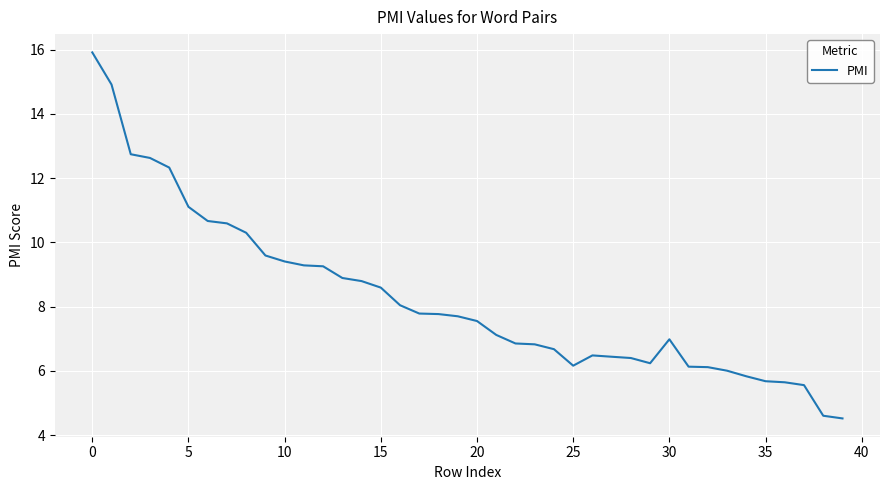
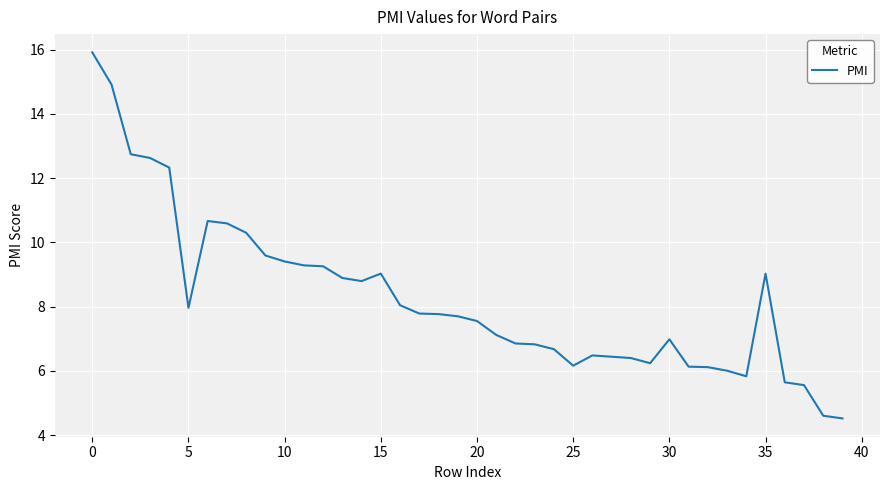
5: 11.1 -> 8.0
15: 8.6 -> 9.0
35: 5.7 -> 9.0
